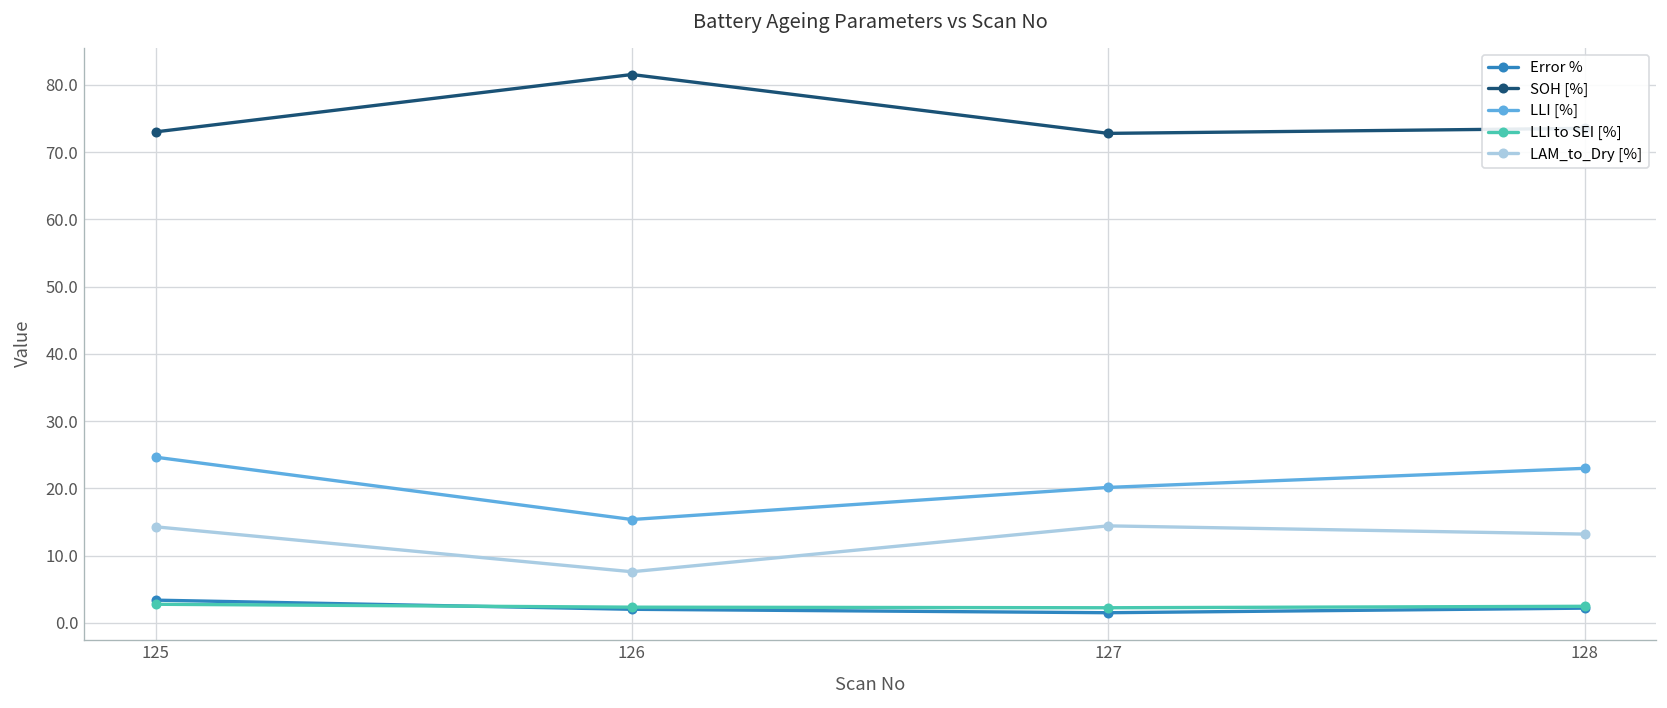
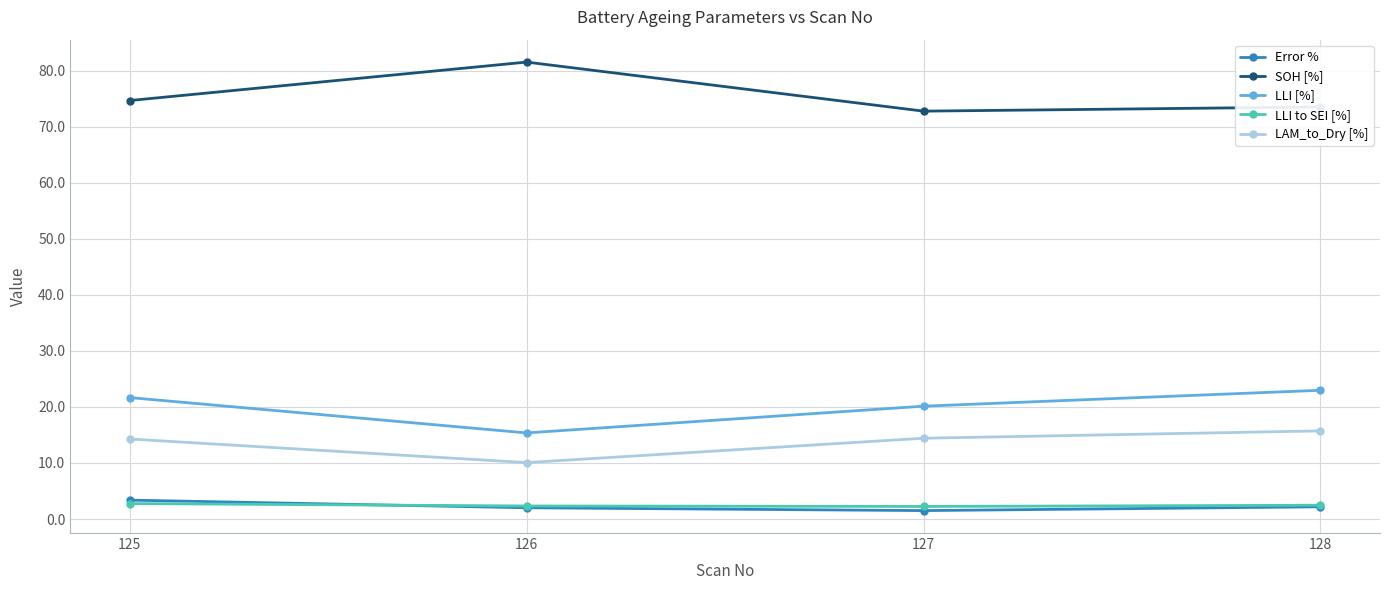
SOH [%], 125: 73 -> 75
LLI [%], 125: 25 -> 22
LAM_to_Dry [%], 126: 8 -> 10
LAM_to_Dry [%], 128: 13 -> 16
